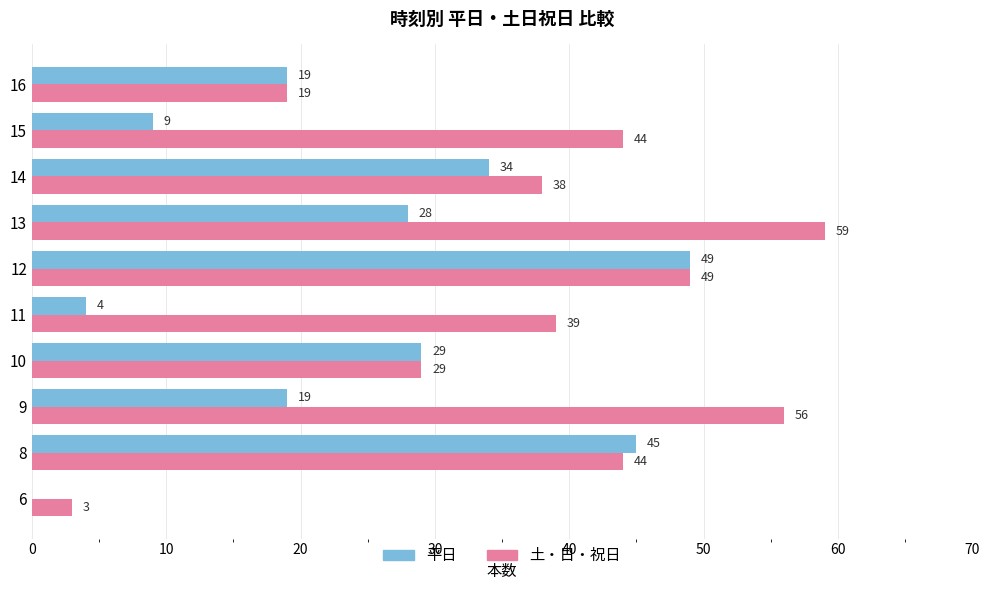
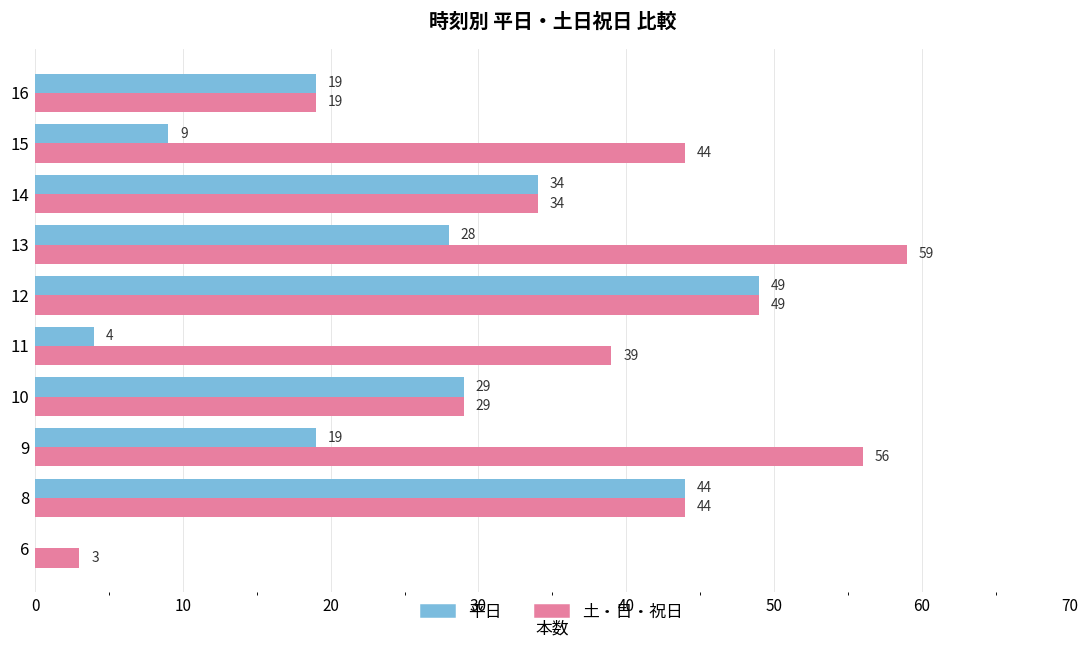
土・日・祝日, 14: 38 -> 34
平日, 8: 45 -> 44
